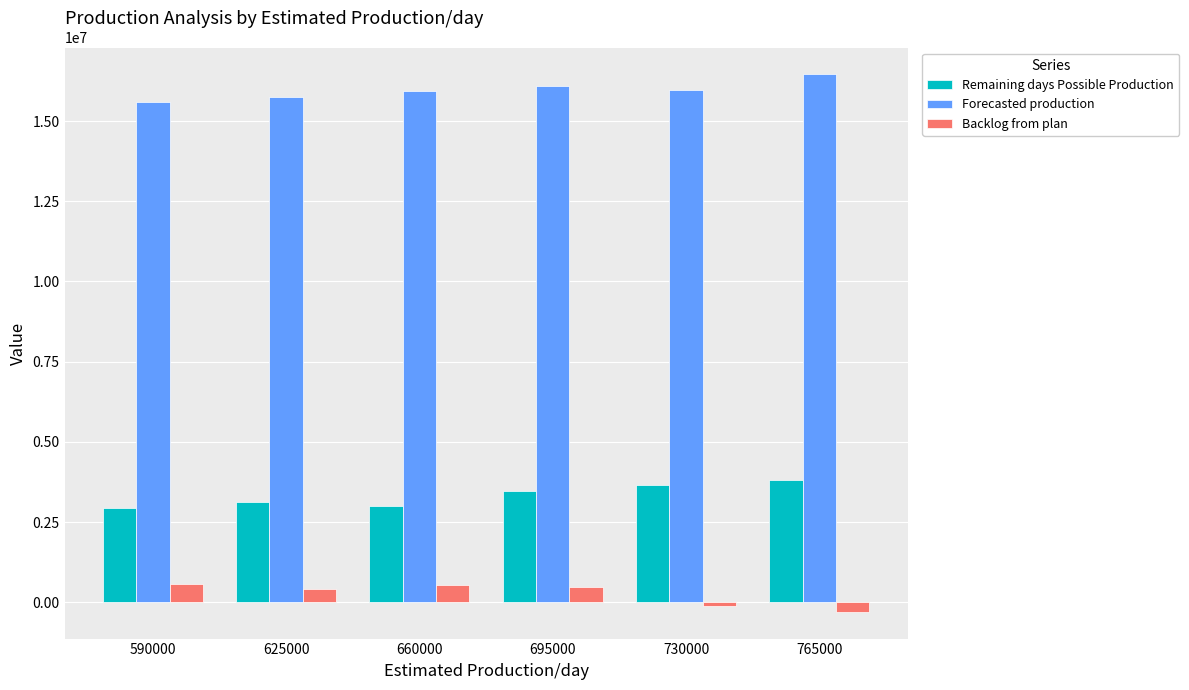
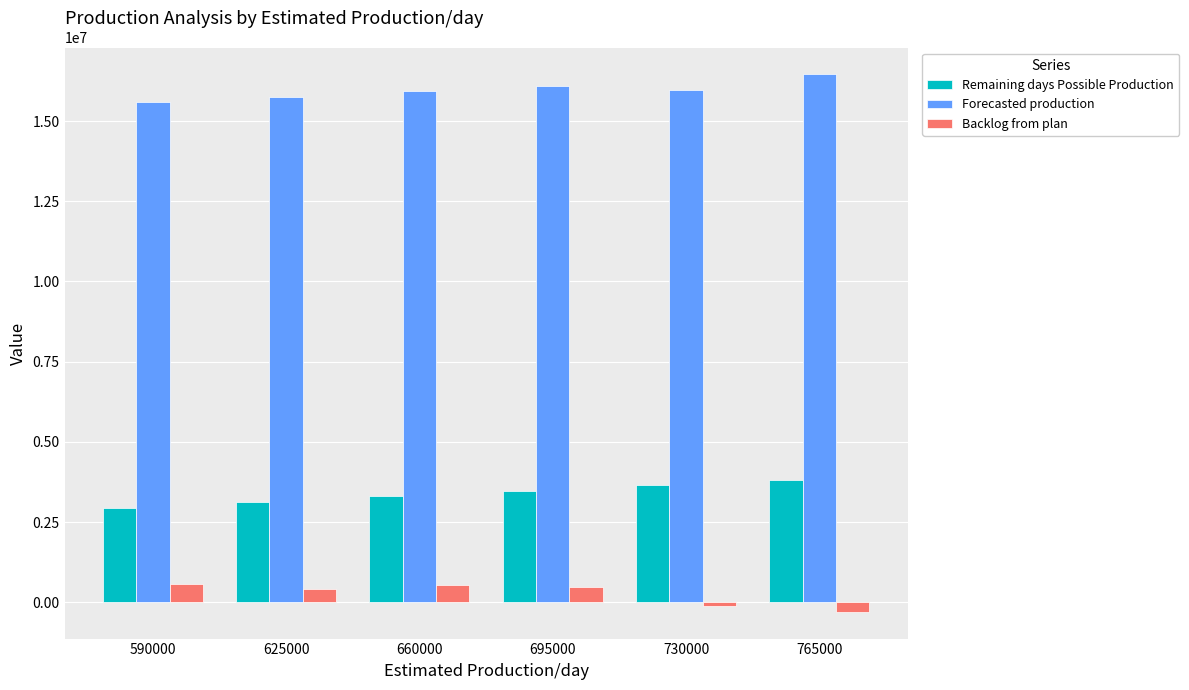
Remaining days Possible Production, 660000: 3000000 -> 3300000
